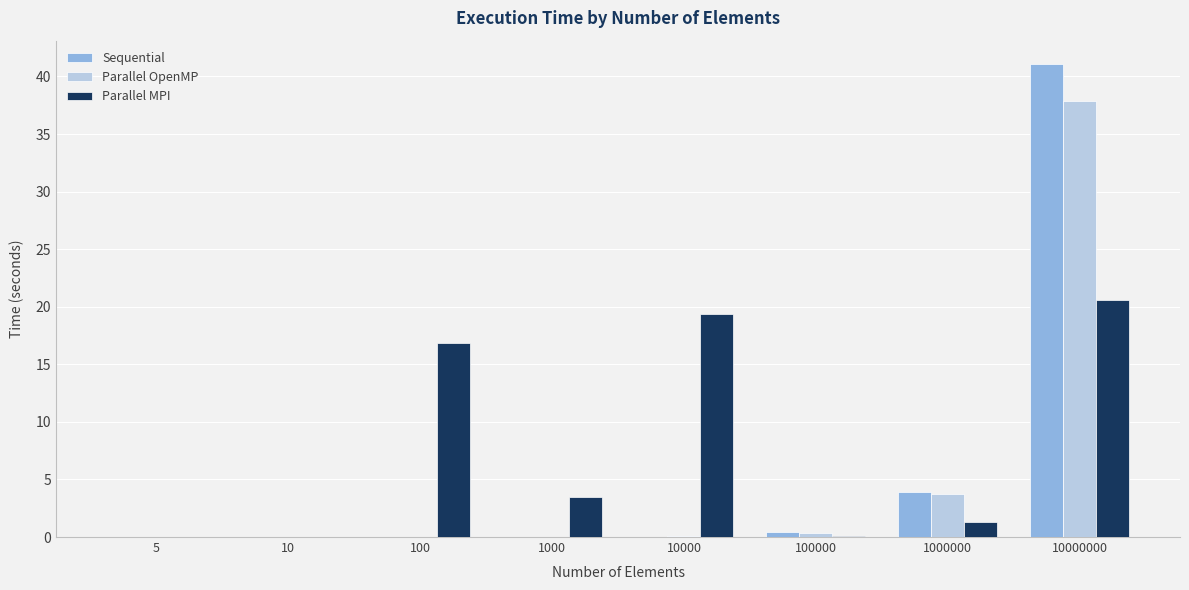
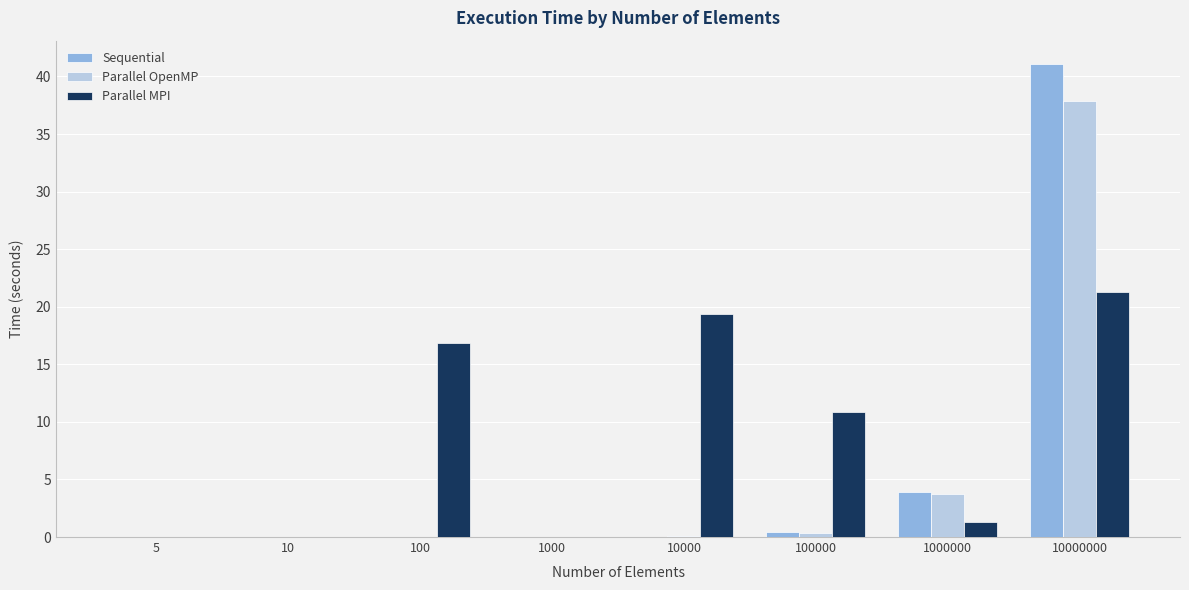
Parallel MPI, 1000: 3.5 -> 0.0
Parallel MPI, 100000: 0.1 -> 10.8
Parallel MPI, 10000000: 20.6 -> 21.3
